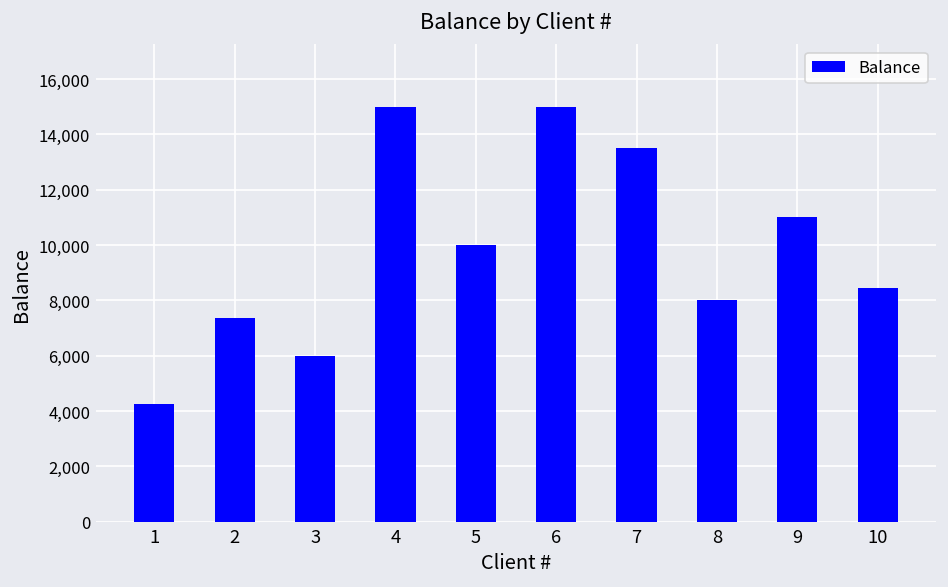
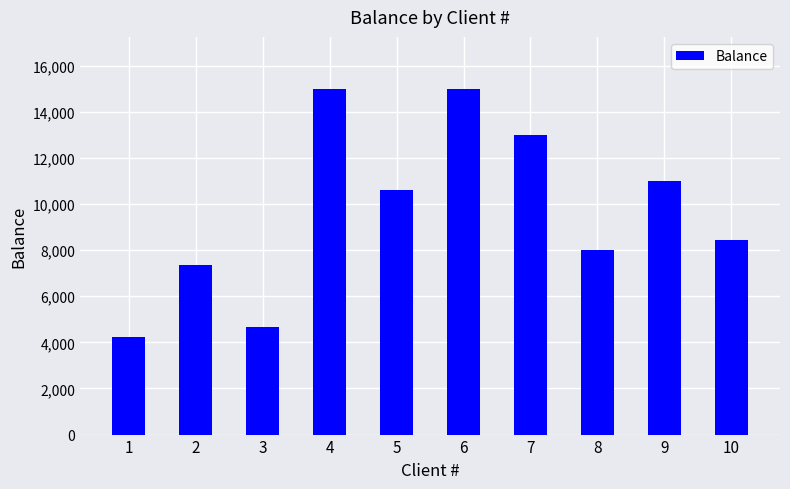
3: 6,000 -> 4,700
5: 10,000 -> 10,600
7: 13,500 -> 13,000
